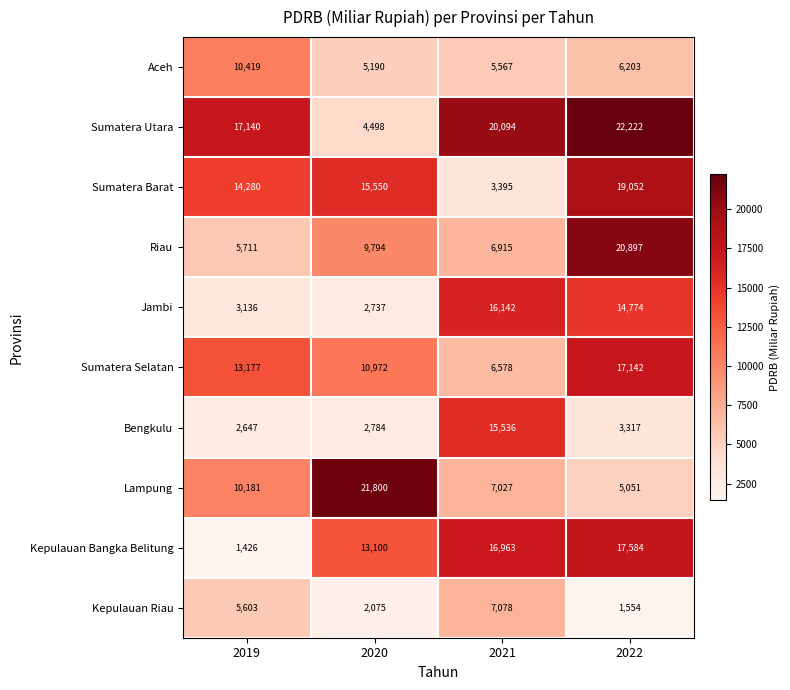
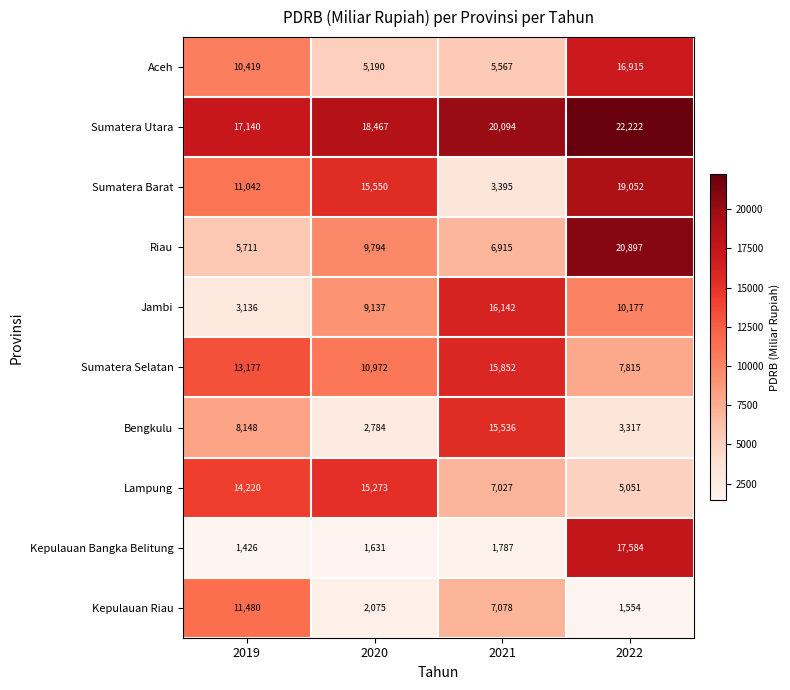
Aceh, 2022: 6,203 -> 16,915
Sumatera Utara, 2020: 4,498 -> 18,467
Sumatera Barat, 2019: 14,280 -> 11,042
Jambi, 2020: 2,737 -> 9,137
Jambi, 2022: 14,774 -> 10,177
Sumatera Selatan, 2021: 6,578 -> 15,852
Sumatera Selatan, 2022: 17,142 -> 7,815
Bengkulu, 2019: 2,647 -> 8,148
Lampung, 2019: 10,181 -> 14,220
Lampung, 2020: 21,800 -> 15,273
Kepulauan Bangka Belitung, 2020: 13,100 -> 1,631
Kepulauan Bangka Belitung, 2021: 16,963 -> 1,787
Kepulauan Riau, 2019: 5,603 -> 11,480
